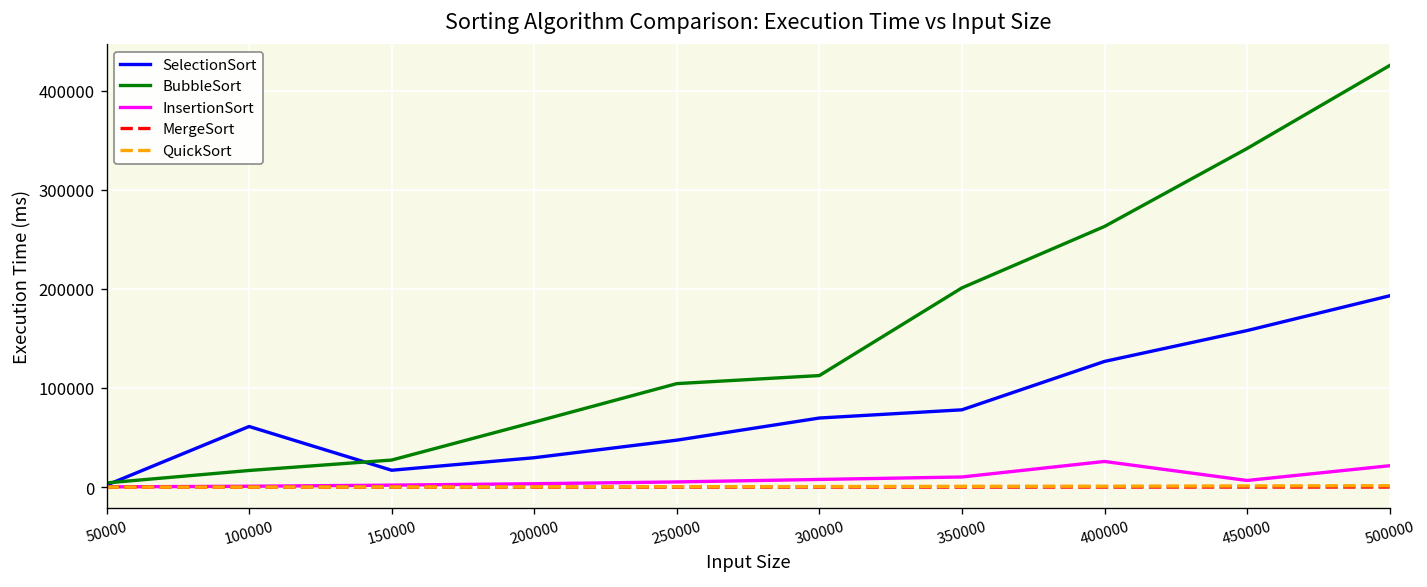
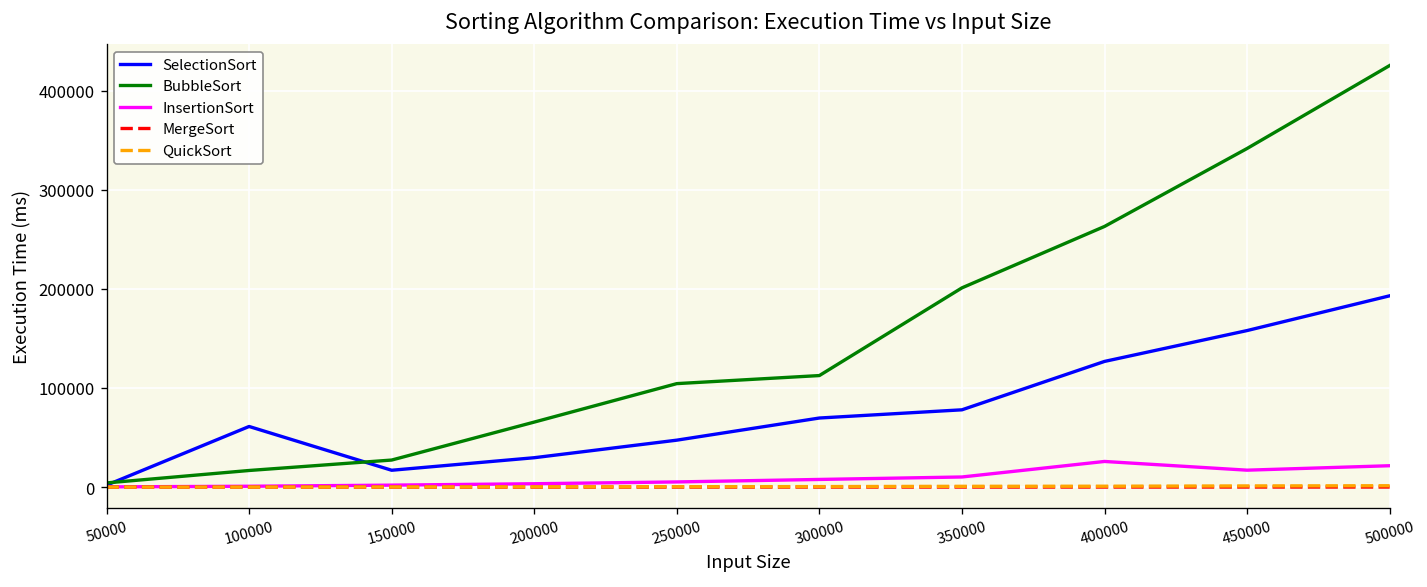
InsertionSort, 450000: 10000 -> 20000
